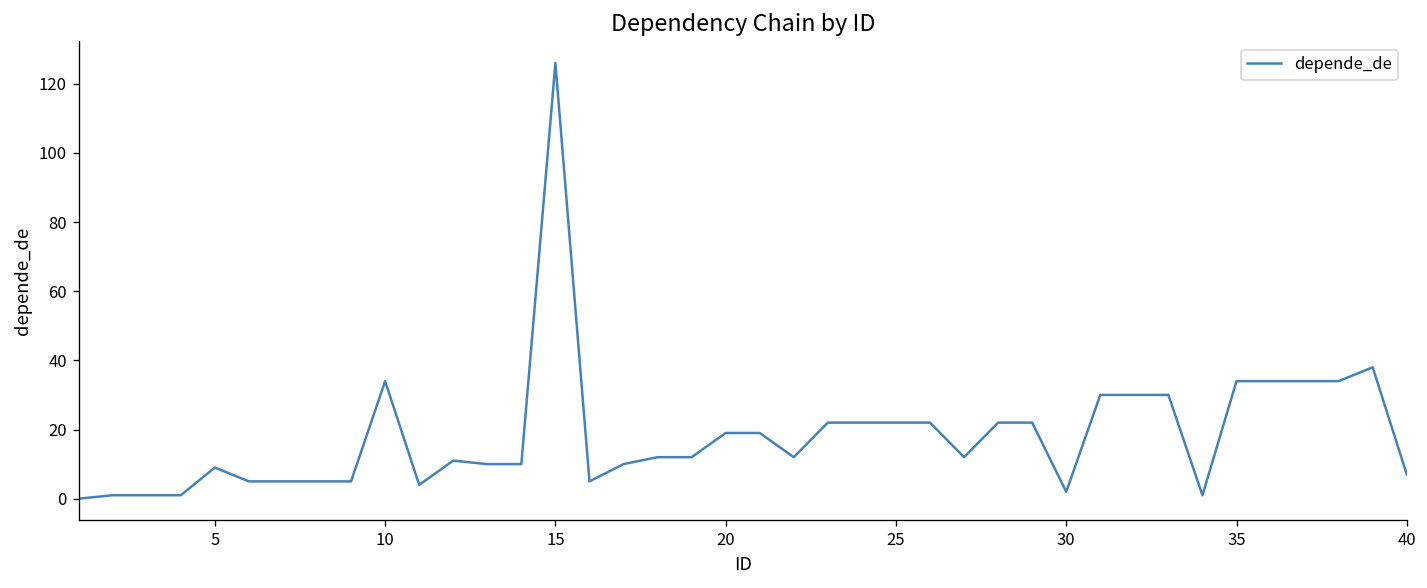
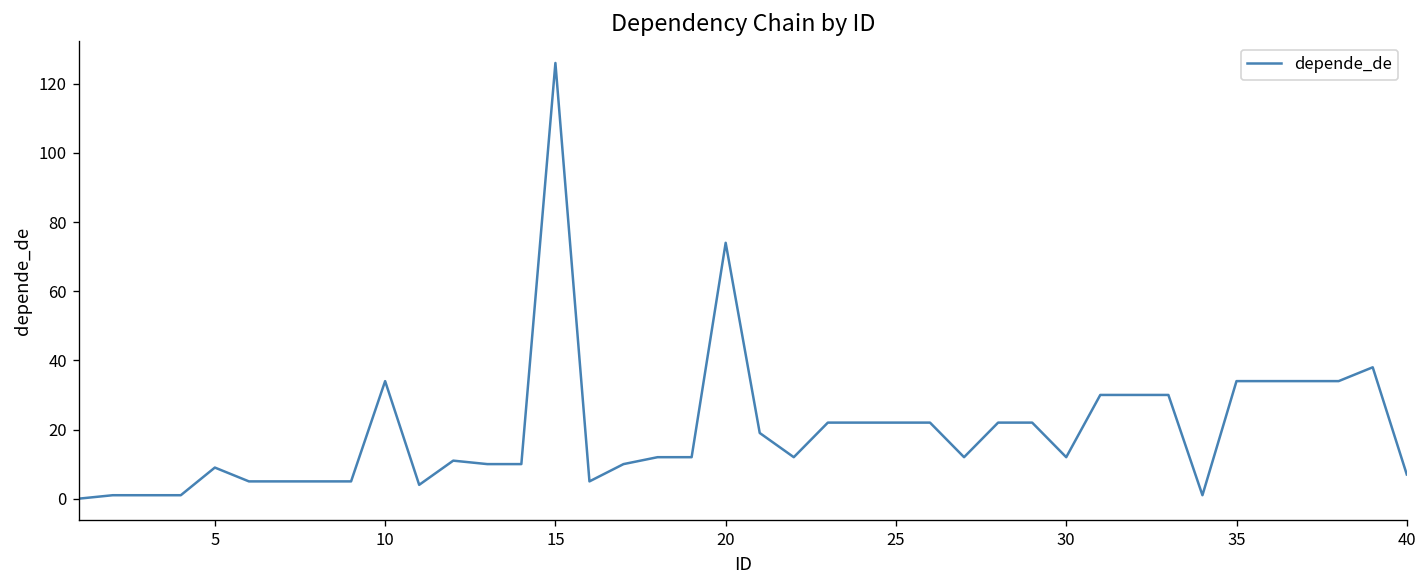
20: 19 -> 74
30: 2 -> 12
